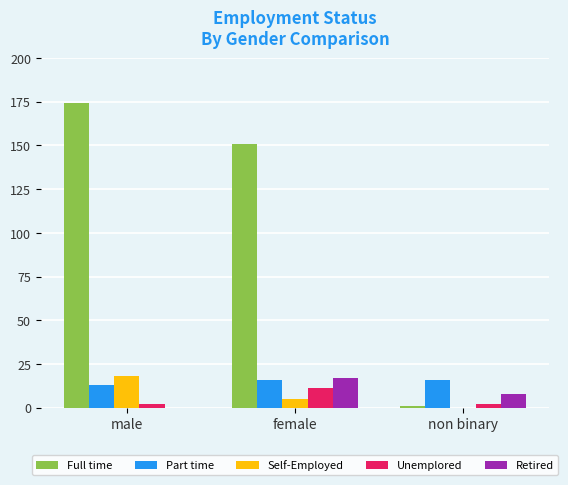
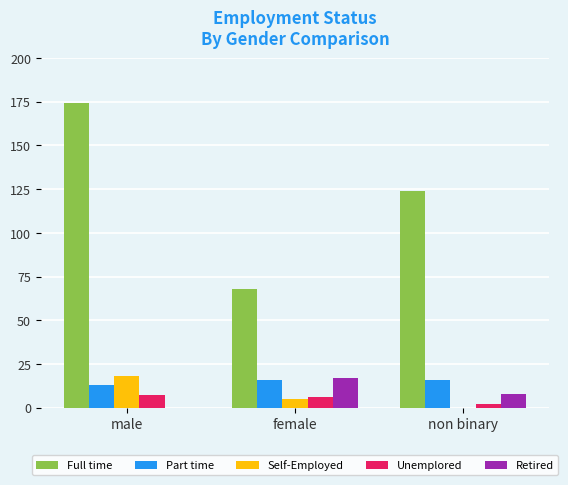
Unemplored, male: 2 -> 7
Full time, female: 151 -> 68
Unemplored, female: 11 -> 6
Full time, non binary: 1 -> 124
